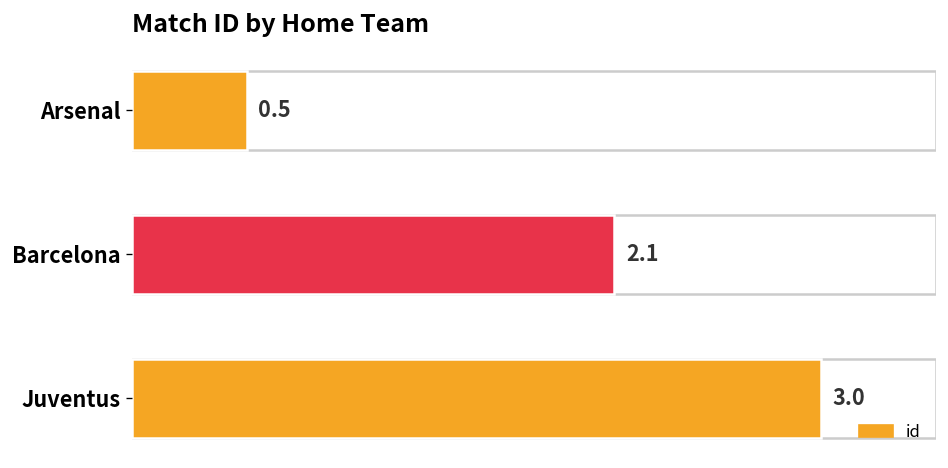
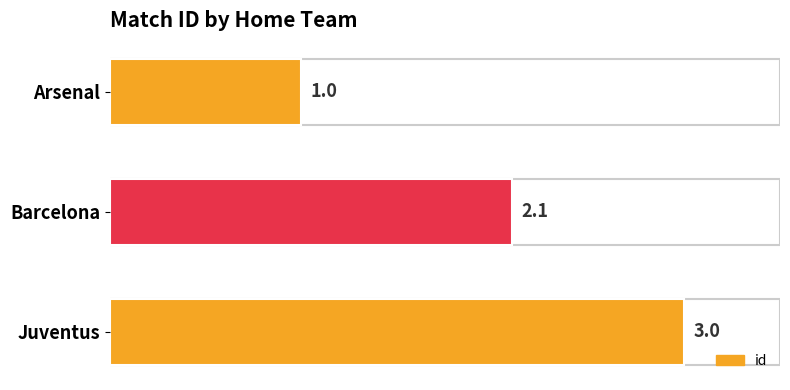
Arsenal: 0.5 -> 1.0
